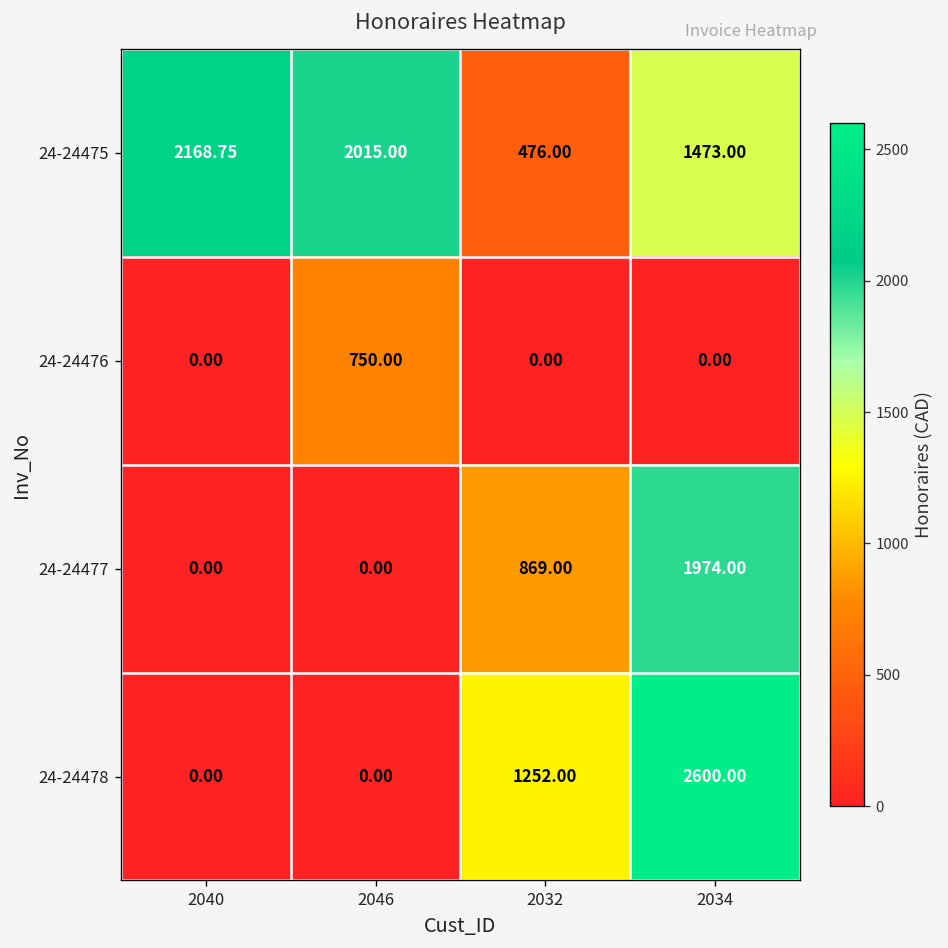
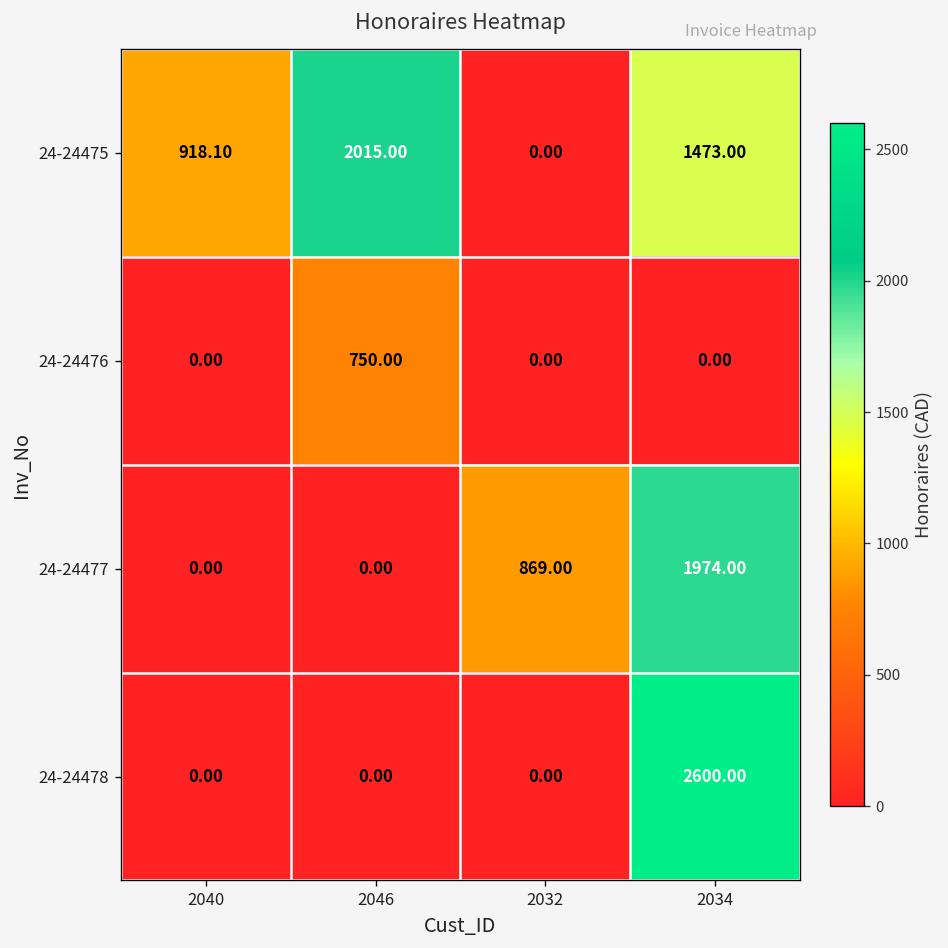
24-24475, 2040: 2168.75 -> 918.10
24-24475, 2032: 476.00 -> 0.00
24-24478, 2032: 1252.00 -> 0.00
